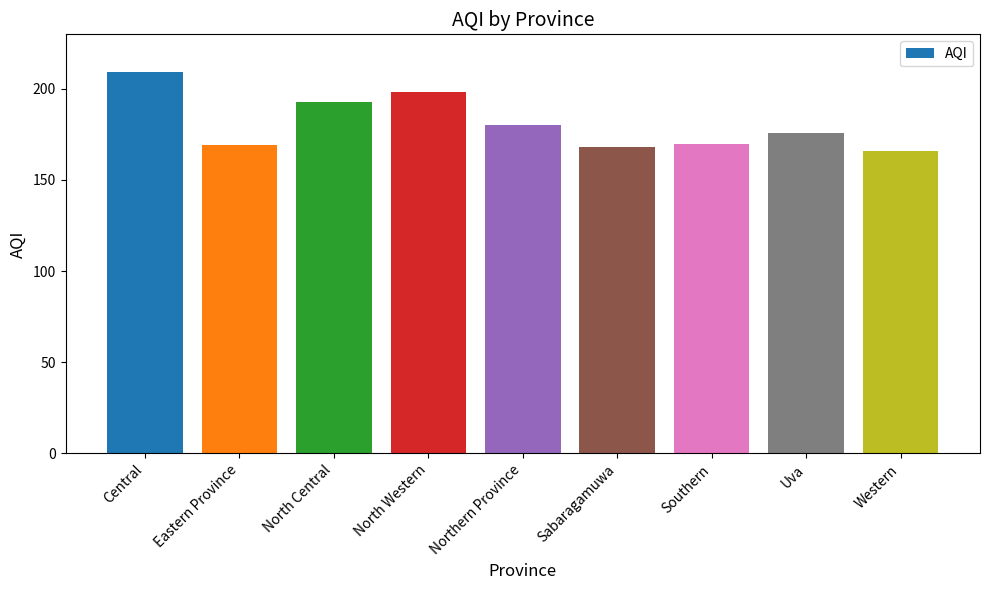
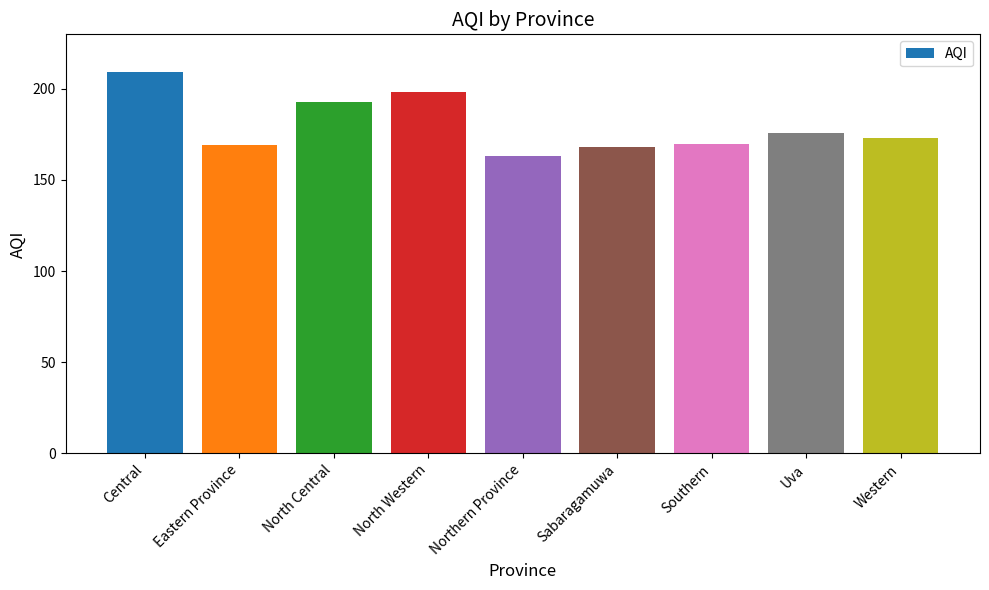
Northern Province: 180 -> 163
Western: 166 -> 173
